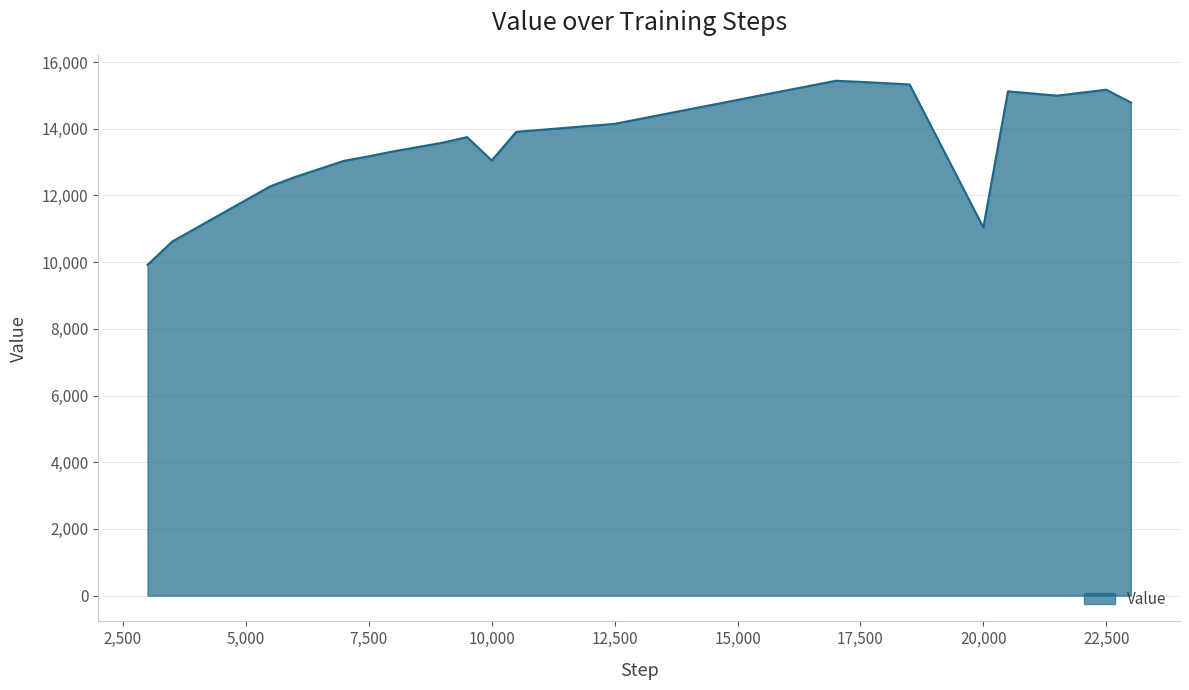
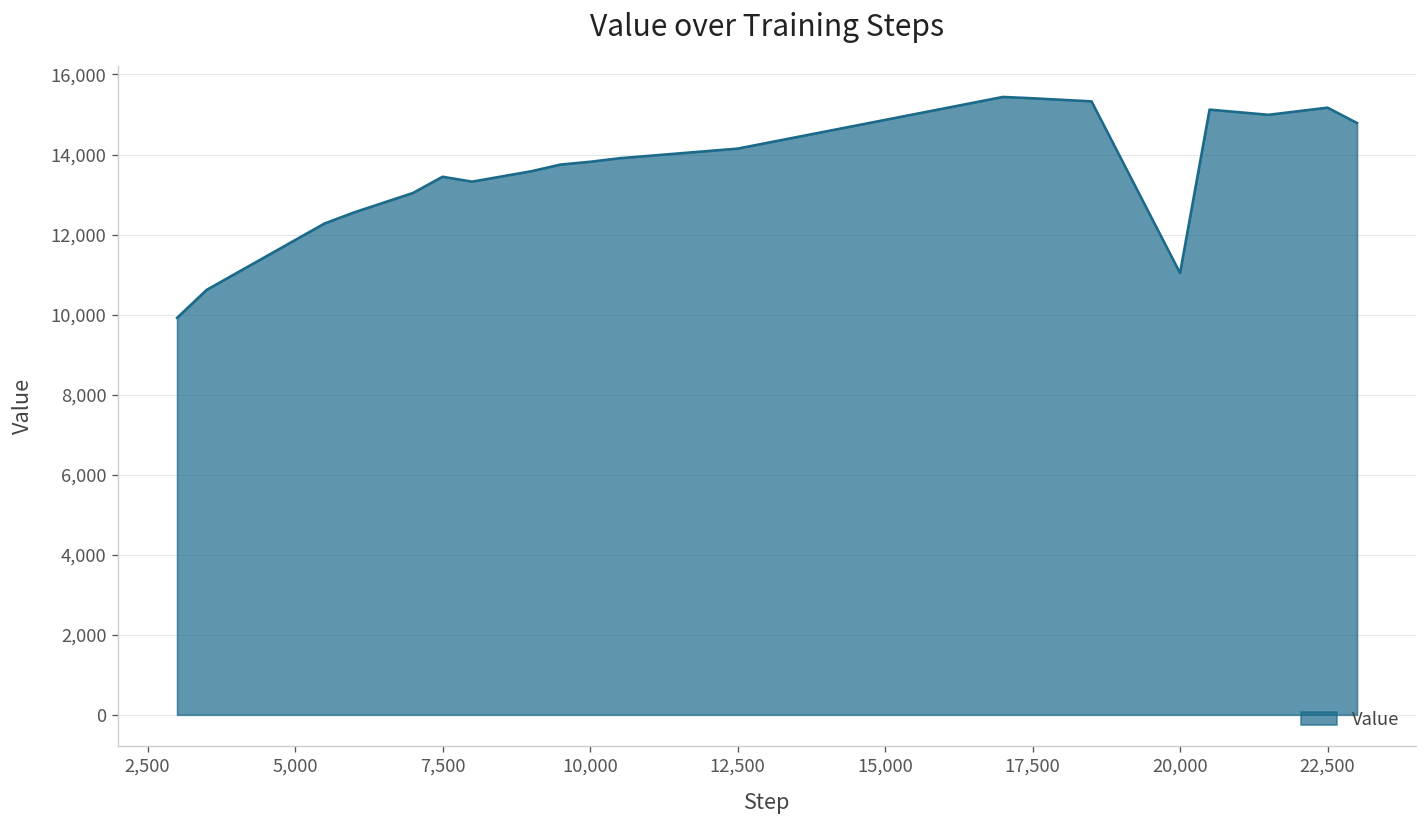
7,500: 13,200 -> 13,400
10,000: 13,000 -> 13,800
